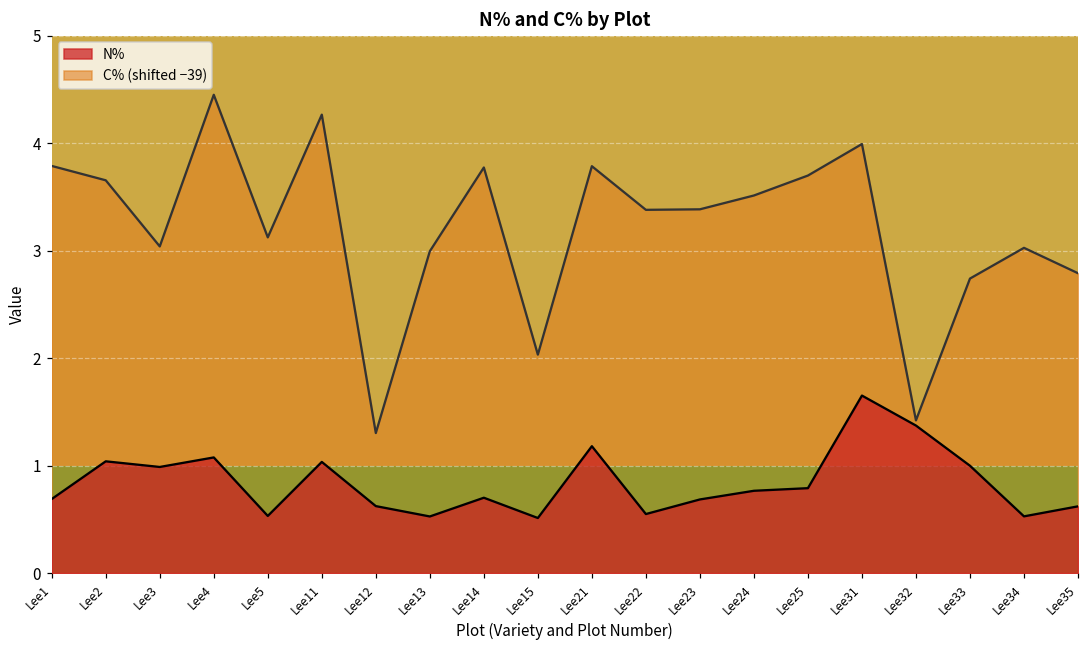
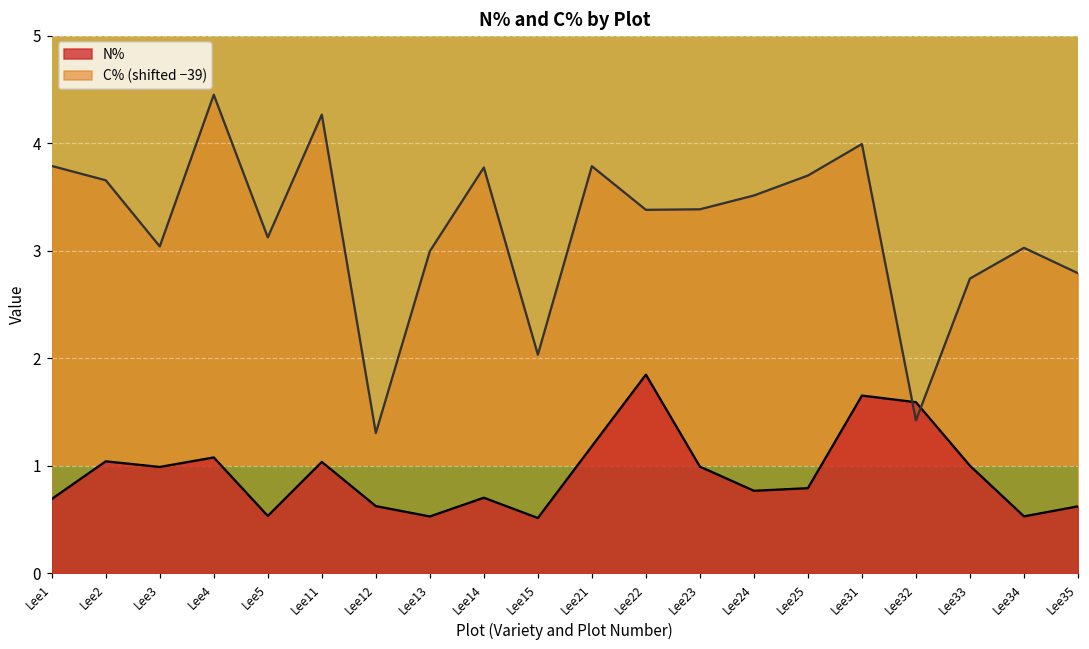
N%, Lee22: 0.5 -> 1.8
N%, Lee23: 0.7 -> 1.0
N%, Lee32: 1.4 -> 1.6
